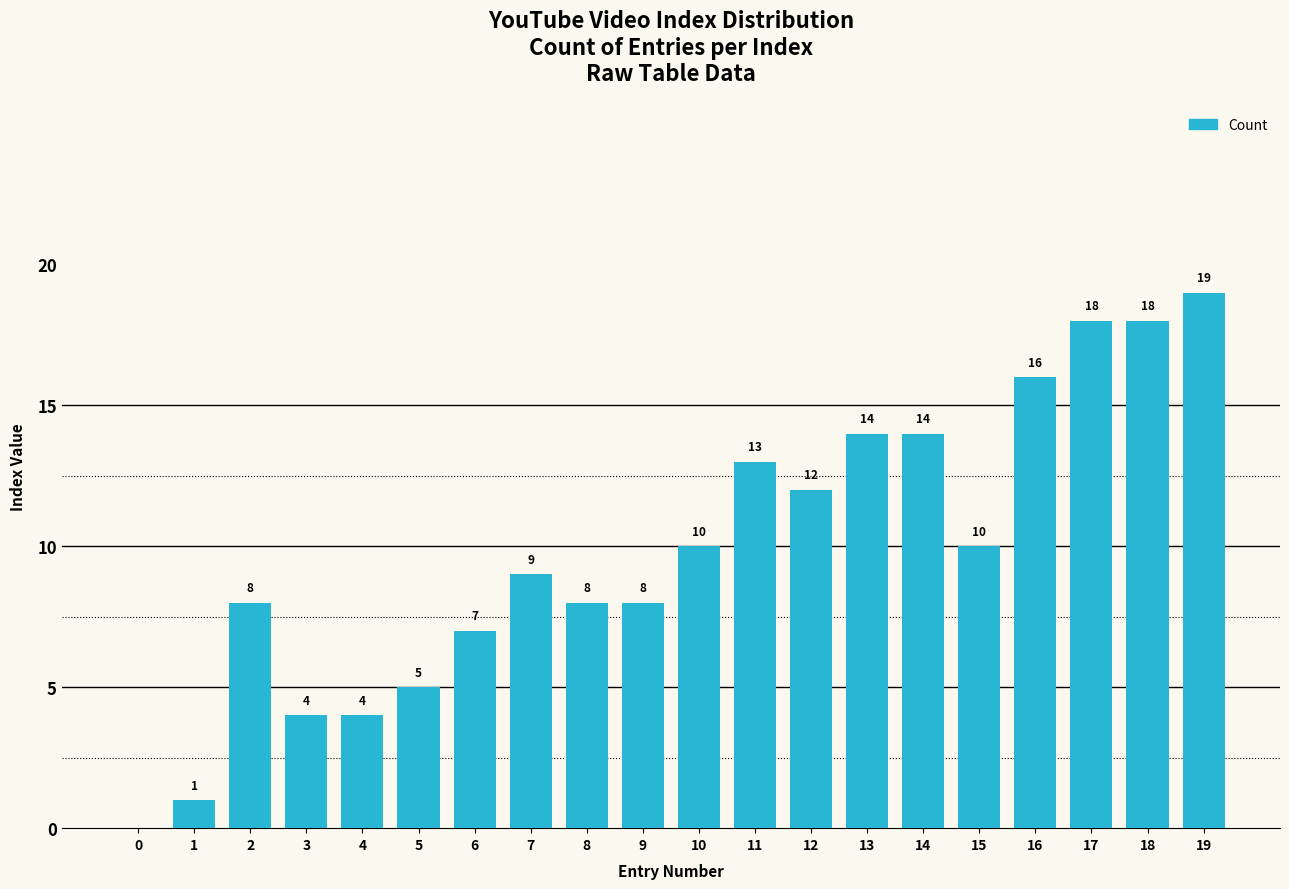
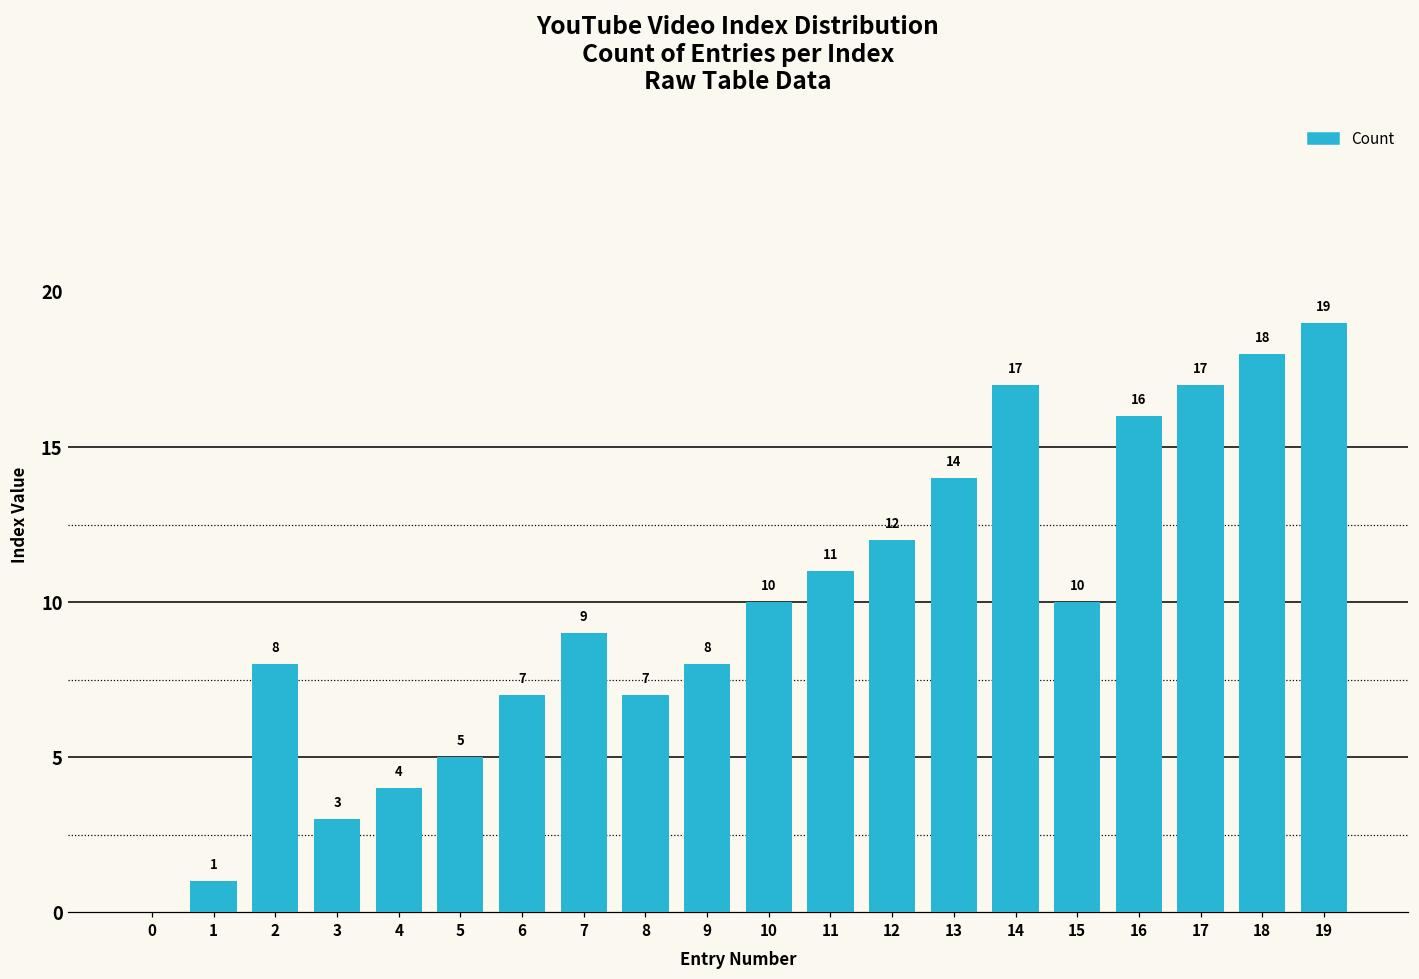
3: 4 -> 3
8: 8 -> 7
11: 13 -> 11
14: 14 -> 17
17: 18 -> 17
